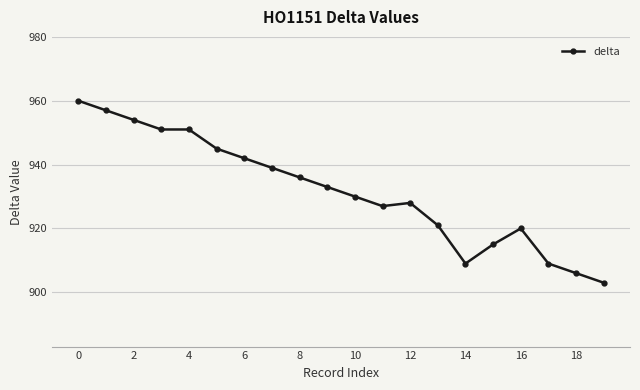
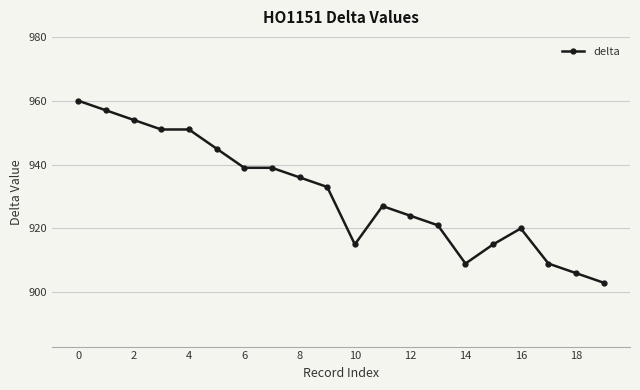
6: 942 -> 939
10: 930 -> 915
12: 928 -> 924
